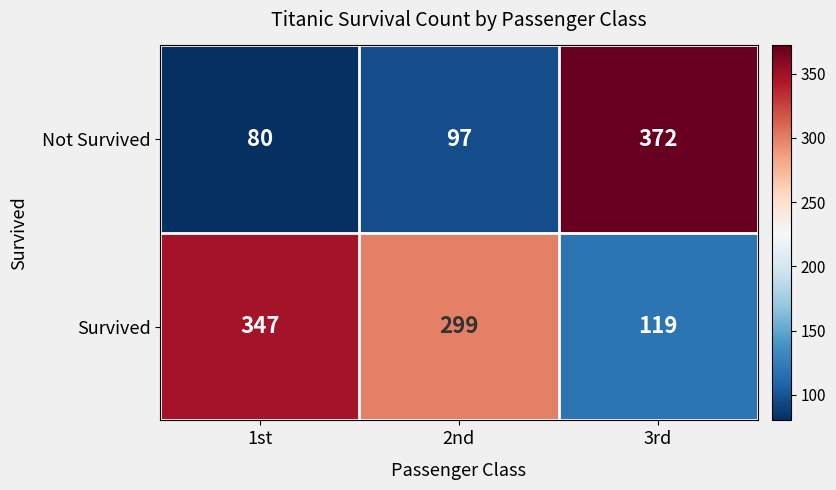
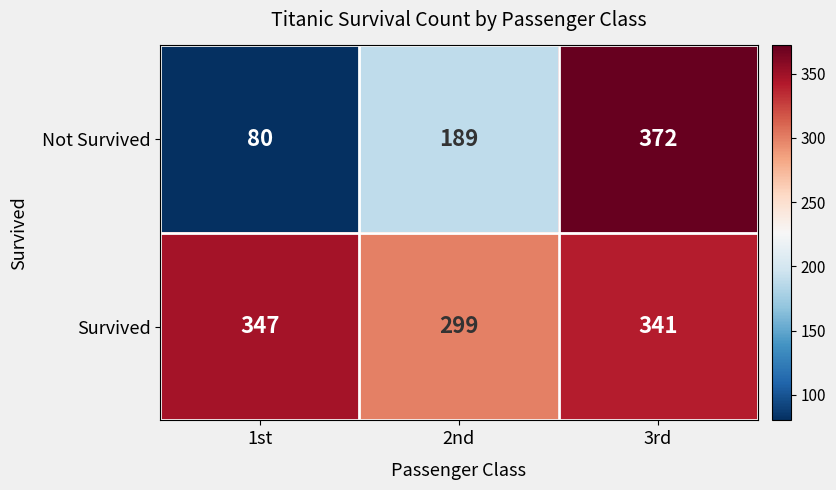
Not Survived, 2nd: 97 -> 189
Survived, 3rd: 119 -> 341
